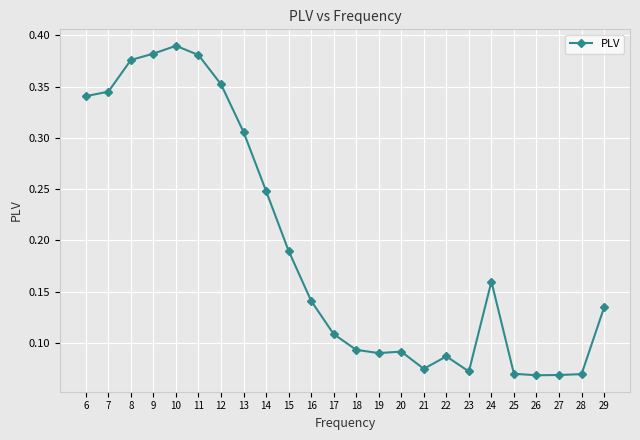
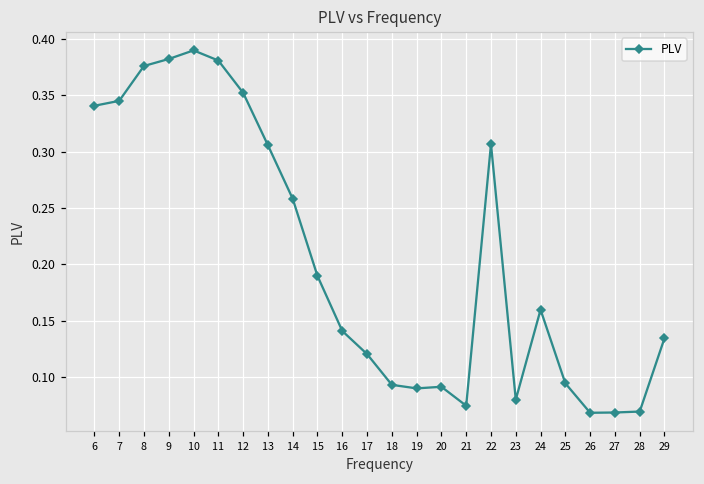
14: 0.248 -> 0.258
17: 0.109 -> 0.121
22: 0.087 -> 0.307
23: 0.072 -> 0.080
25: 0.070 -> 0.095
